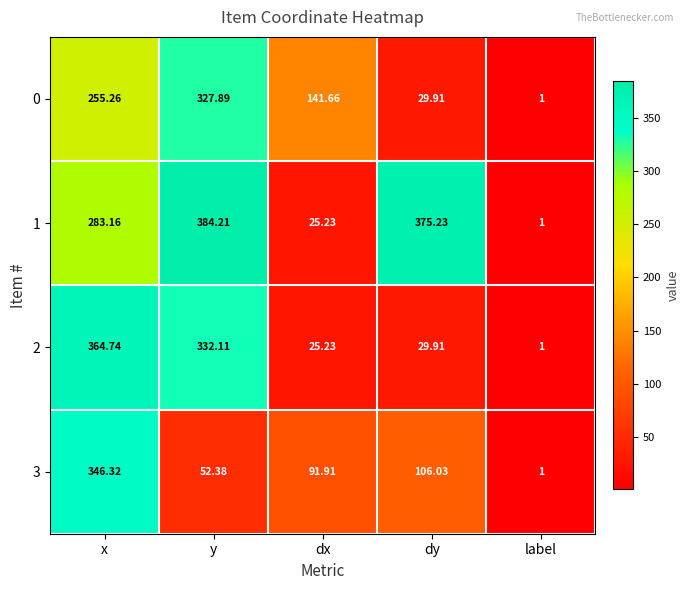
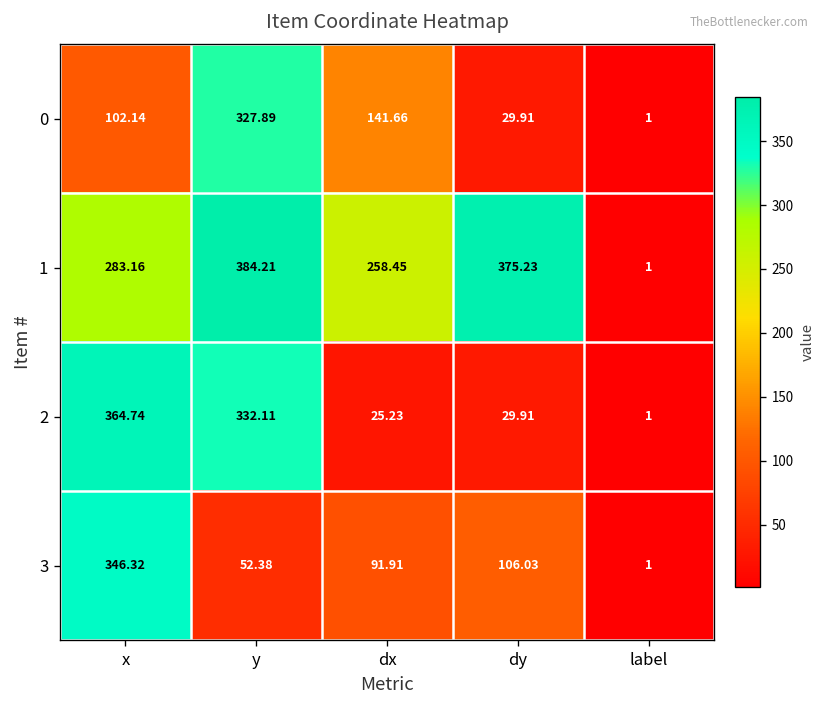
0, x: 255.26 -> 102.14
1, dx: 25.23 -> 258.45
